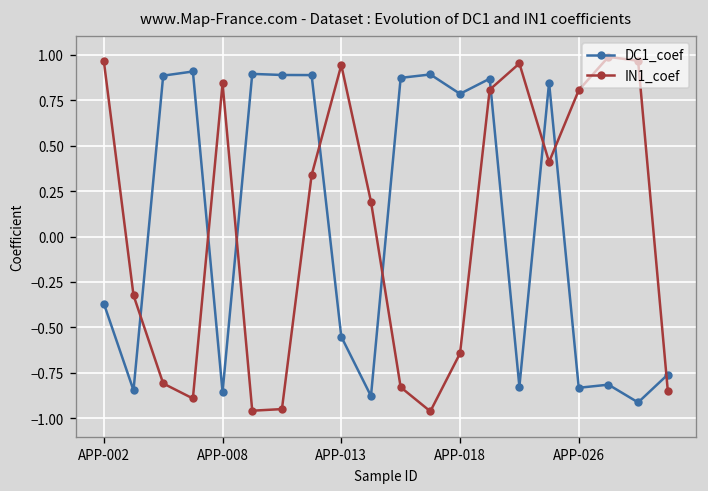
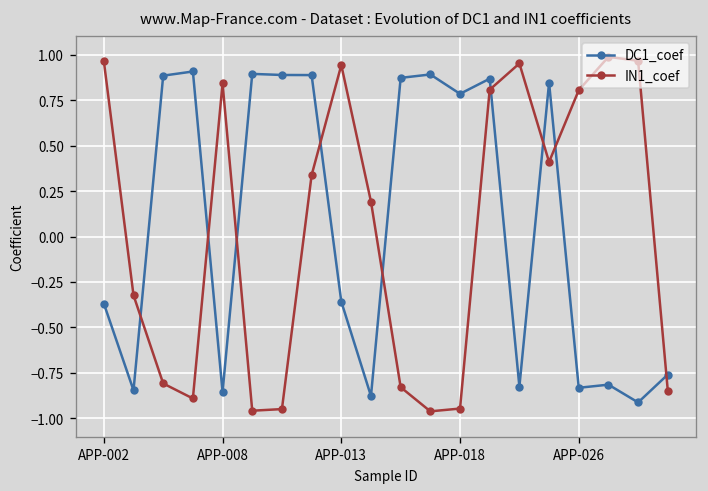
DC1_coef, APP-013: -0.55 -> -0.36
IN1_coef, APP-018: -0.64 -> -0.95
